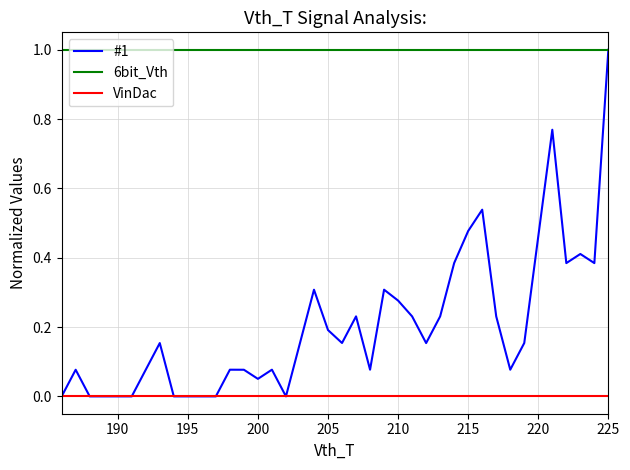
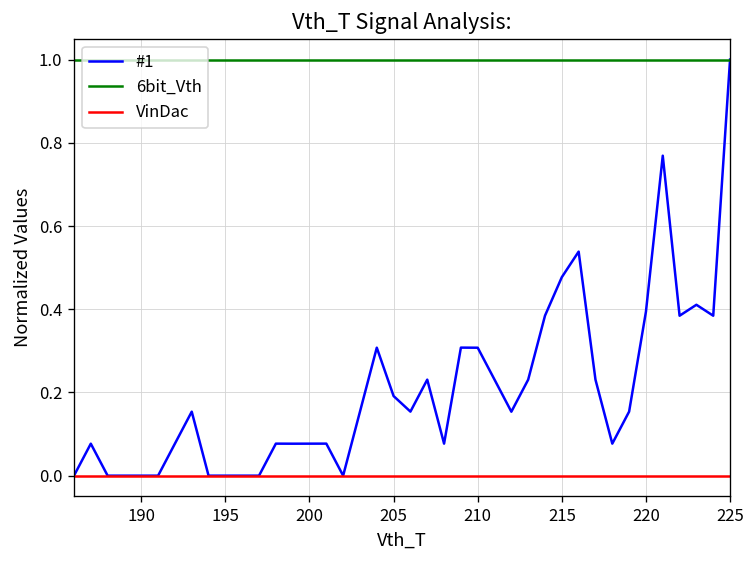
#1, 200: 0.05 -> 0.08
#1, 210: 0.28 -> 0.31
#1, 220: 0.46 -> 0.39
